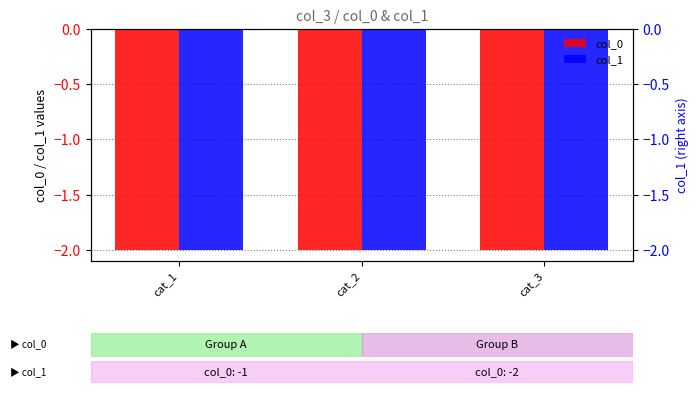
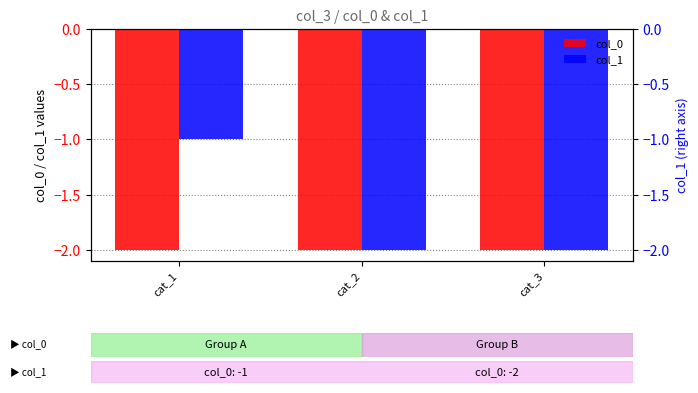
col_1, cat_1: -2 -> -1
